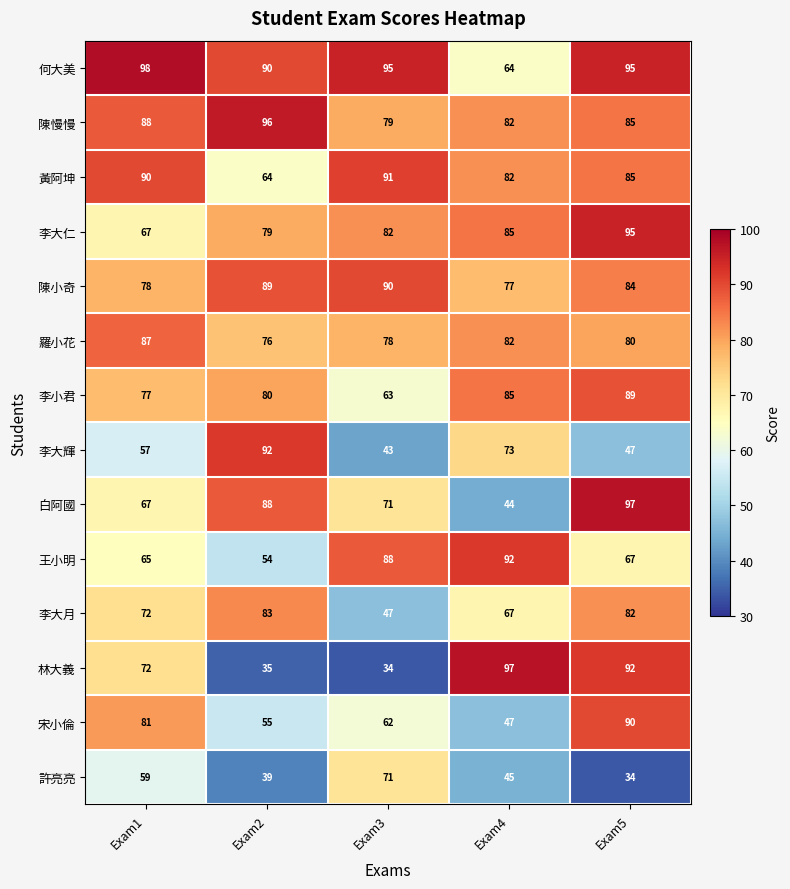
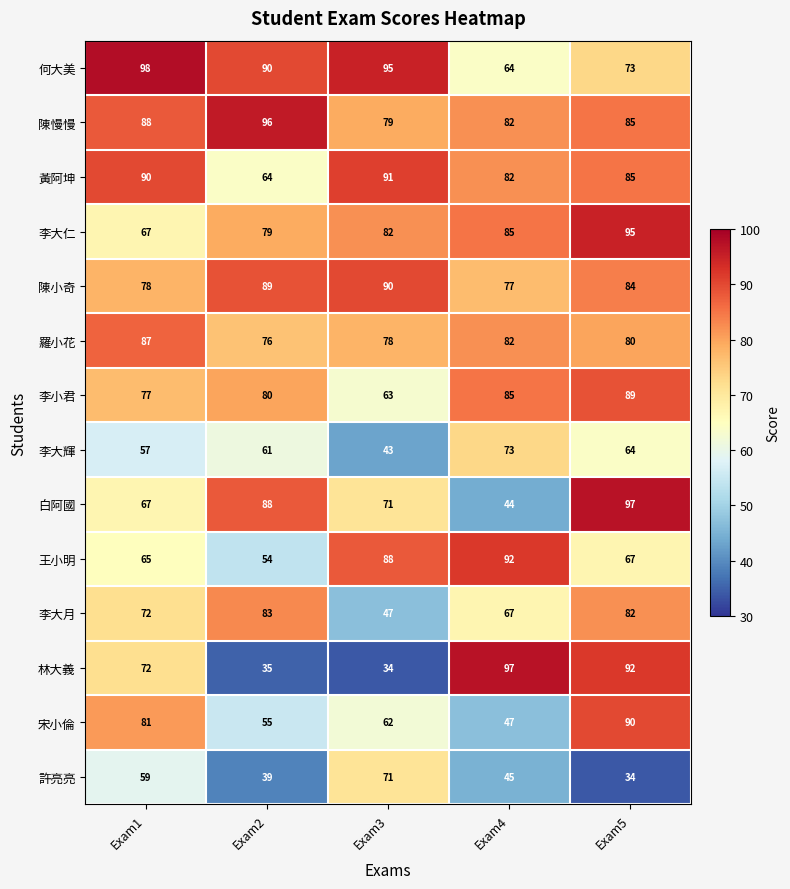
何大美, Exam5: 95 -> 73
李大輝, Exam2: 92 -> 61
李大輝, Exam5: 47 -> 64
